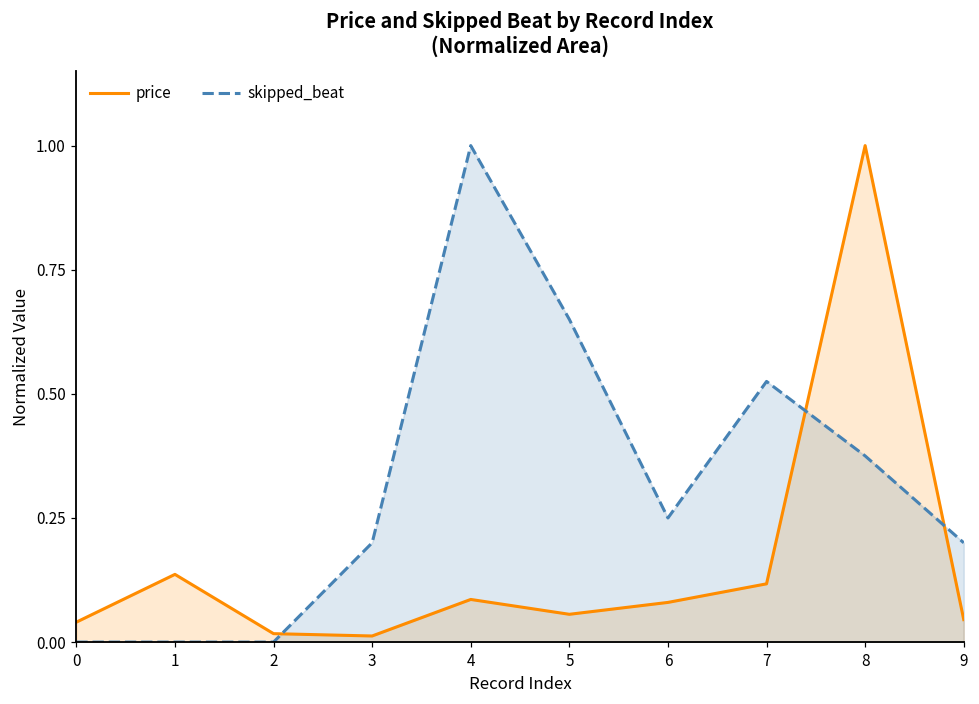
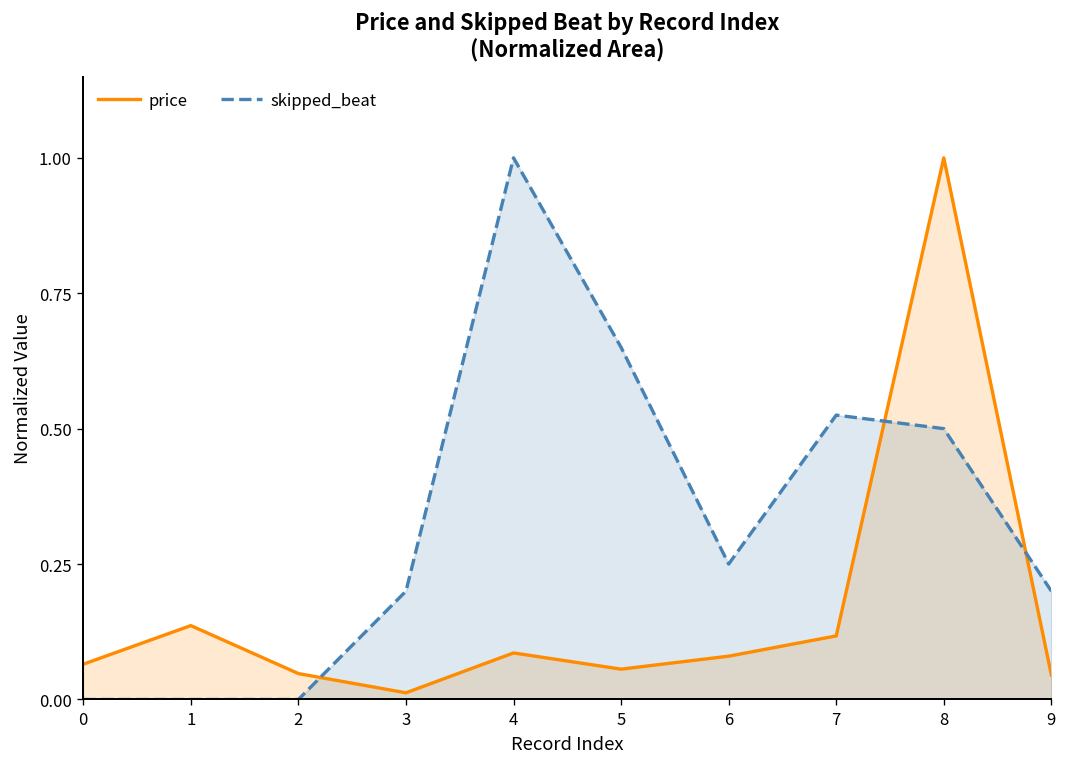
price, 0: 0.04 -> 0.07
price, 2: 0.02 -> 0.05
skipped_beat, 8: 0.38 -> 0.50
